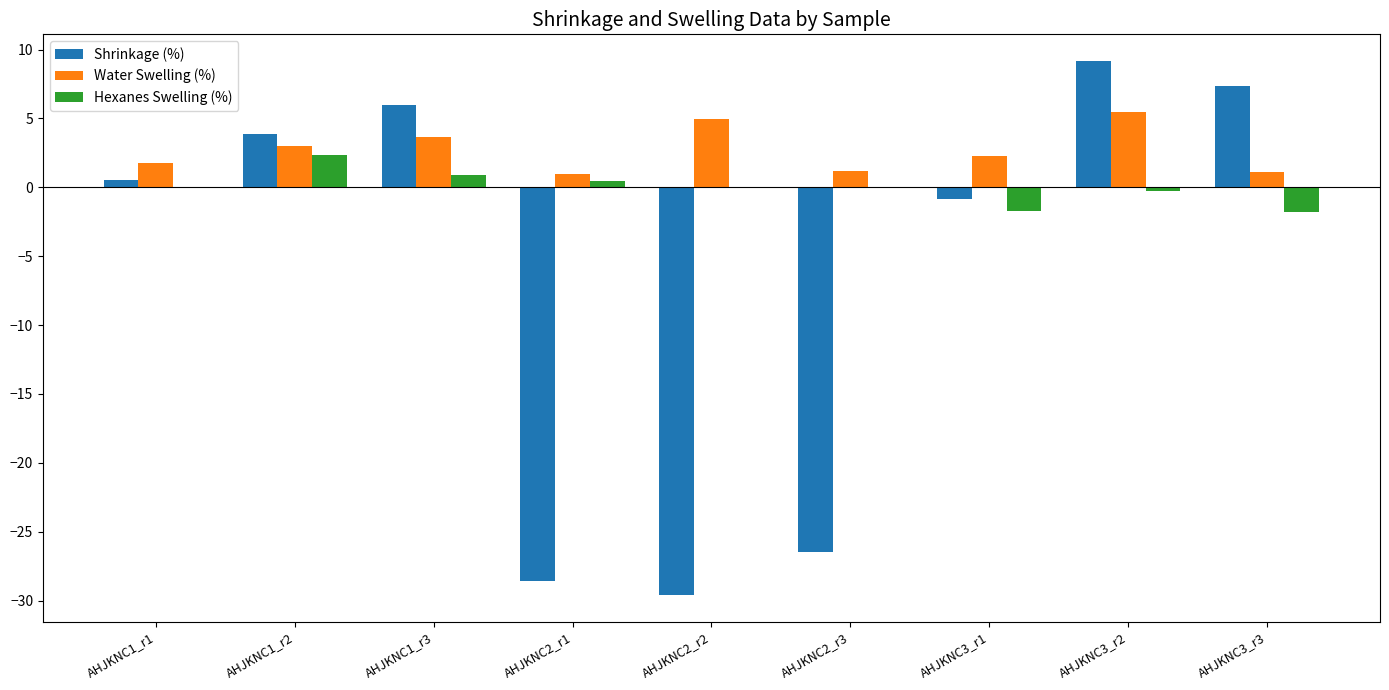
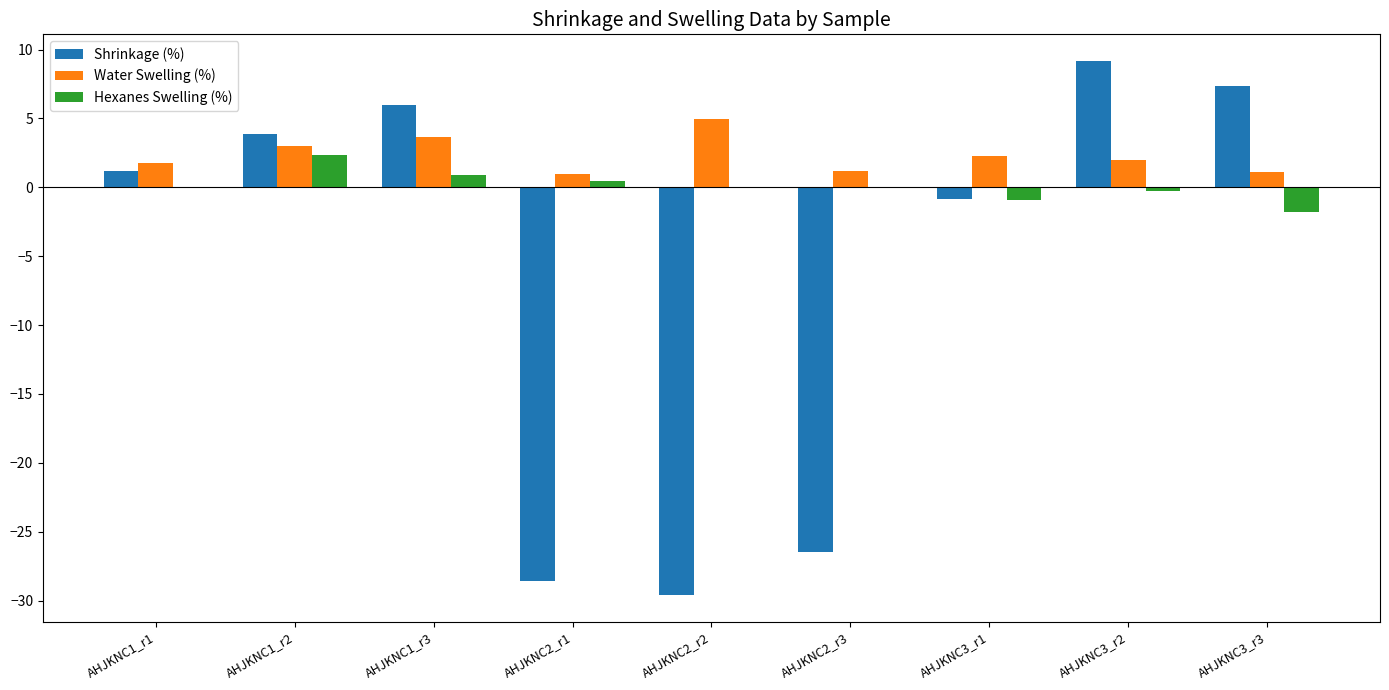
Shrinkage (%), AHJKNC1_r1: 0.6 -> 1.2
Hexanes Swelling (%), AHJKNC3_r1: -1.7 -> -0.9
Water Swelling (%), AHJKNC3_r2: 5.5 -> 2.0
